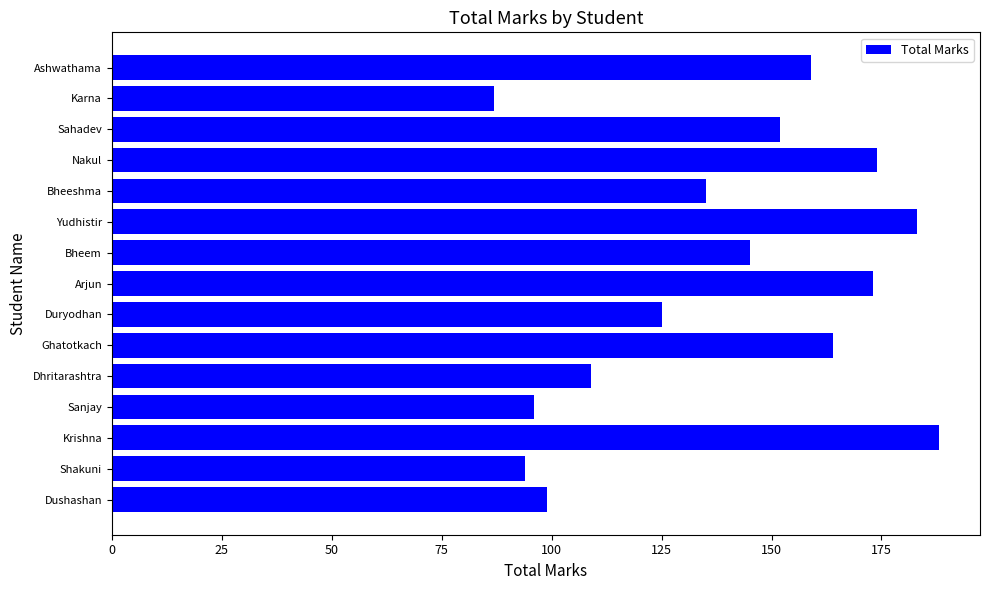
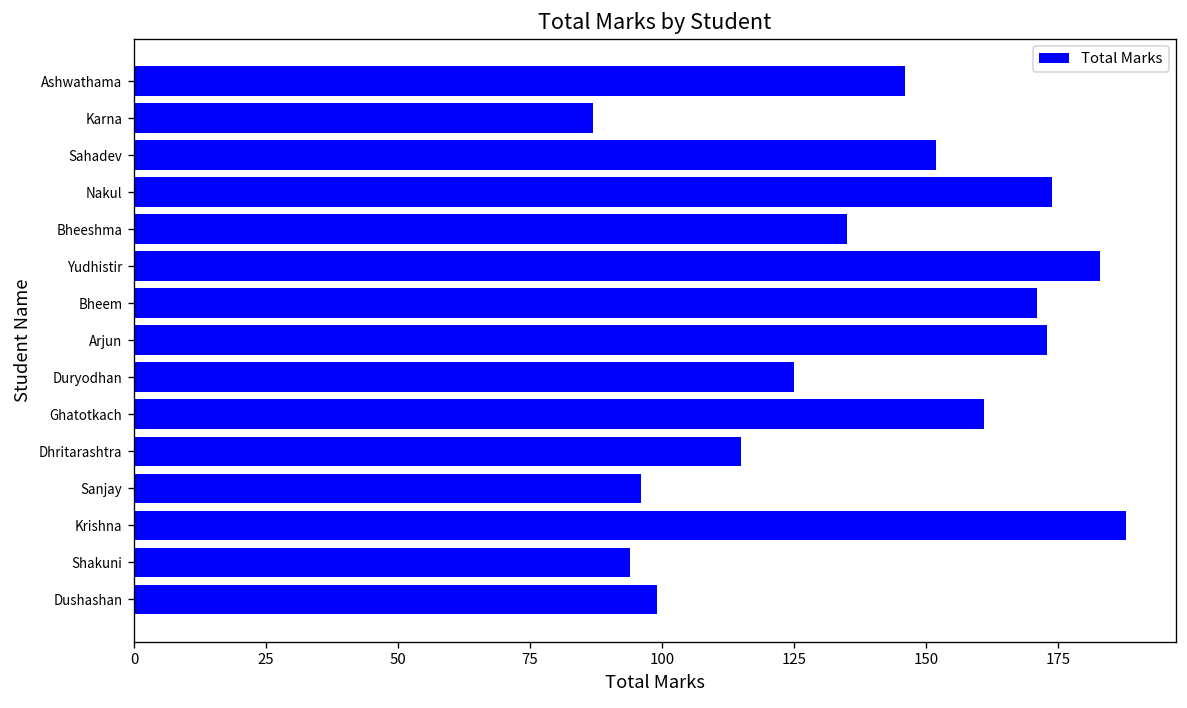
Ashwathama: 159 -> 146
Bheem: 145 -> 171
Ghatotkach: 164 -> 161
Dhritarashtra: 109 -> 115
